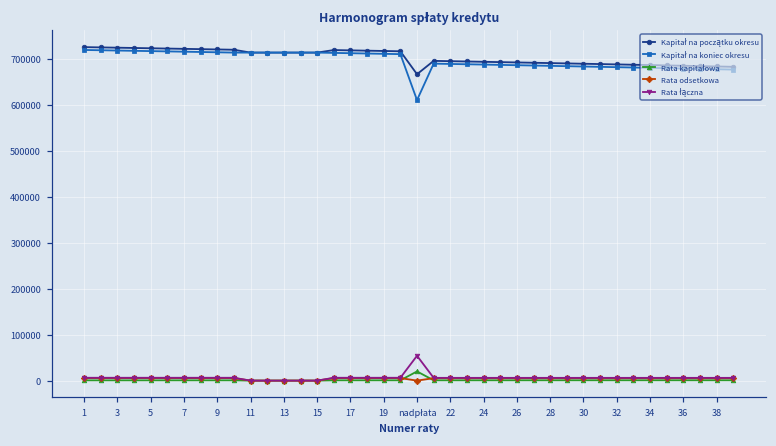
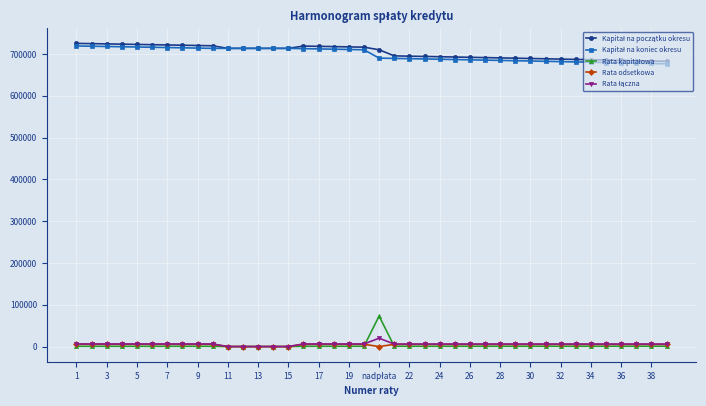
Kapitał na początku okresu, nadpłata: 670000 -> 710000
Kapitał na koniec okresu, nadpłata: 610000 -> 690000
Rata kapitałowa, nadpłata: 20000 -> 70000
Rata łączna, nadpłata: 50000 -> 20000
